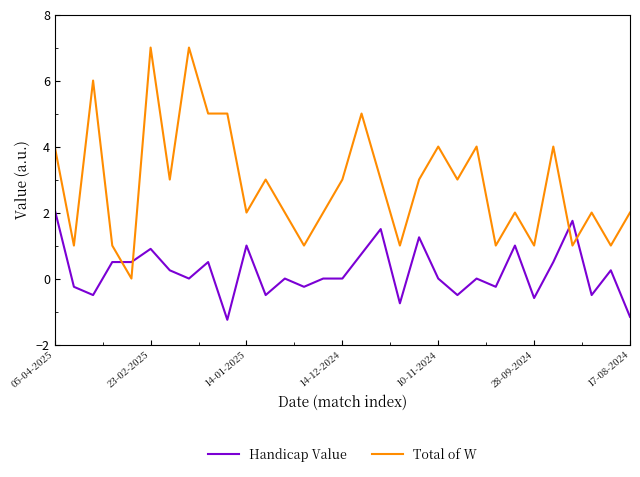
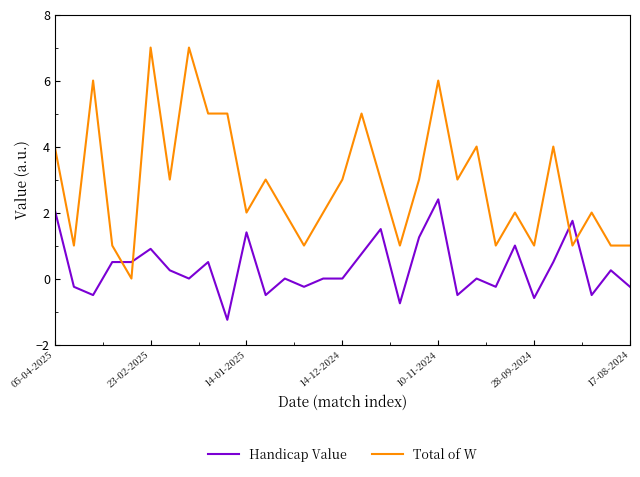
Handicap Value, 14-01-2025: 1.0 -> 1.4
Handicap Value, 10-11-2024: 0.0 -> 2.4
Total of W, 10-11-2024: 4 -> 6
Handicap Value, 17-08-2024: -1.2 -> -0.3
Total of W, 17-08-2024: 2 -> 1
